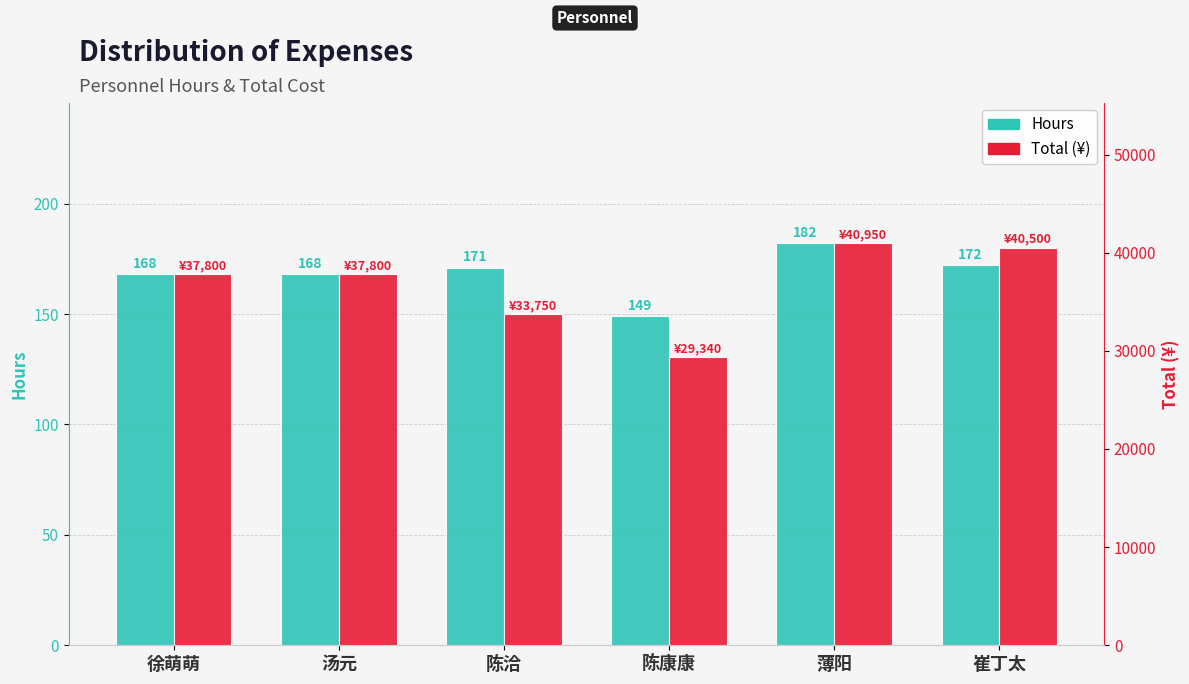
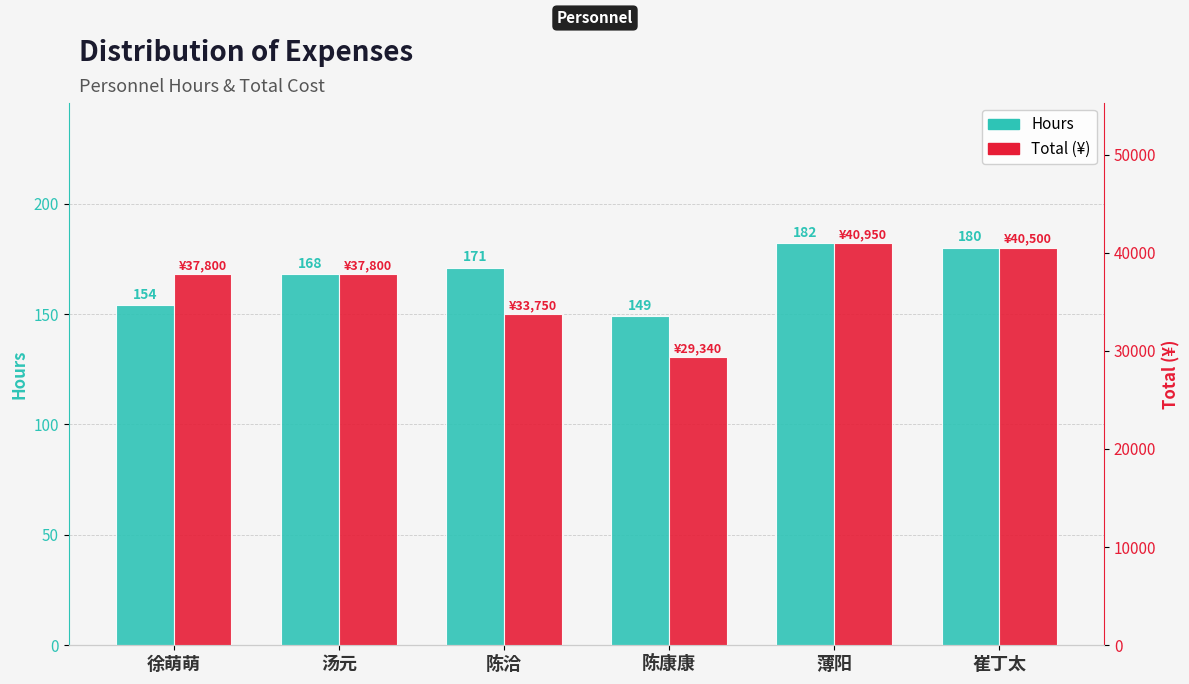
Hours, 徐萌萌: 168 -> 154
Hours, 崔丁太: 172 -> 180
